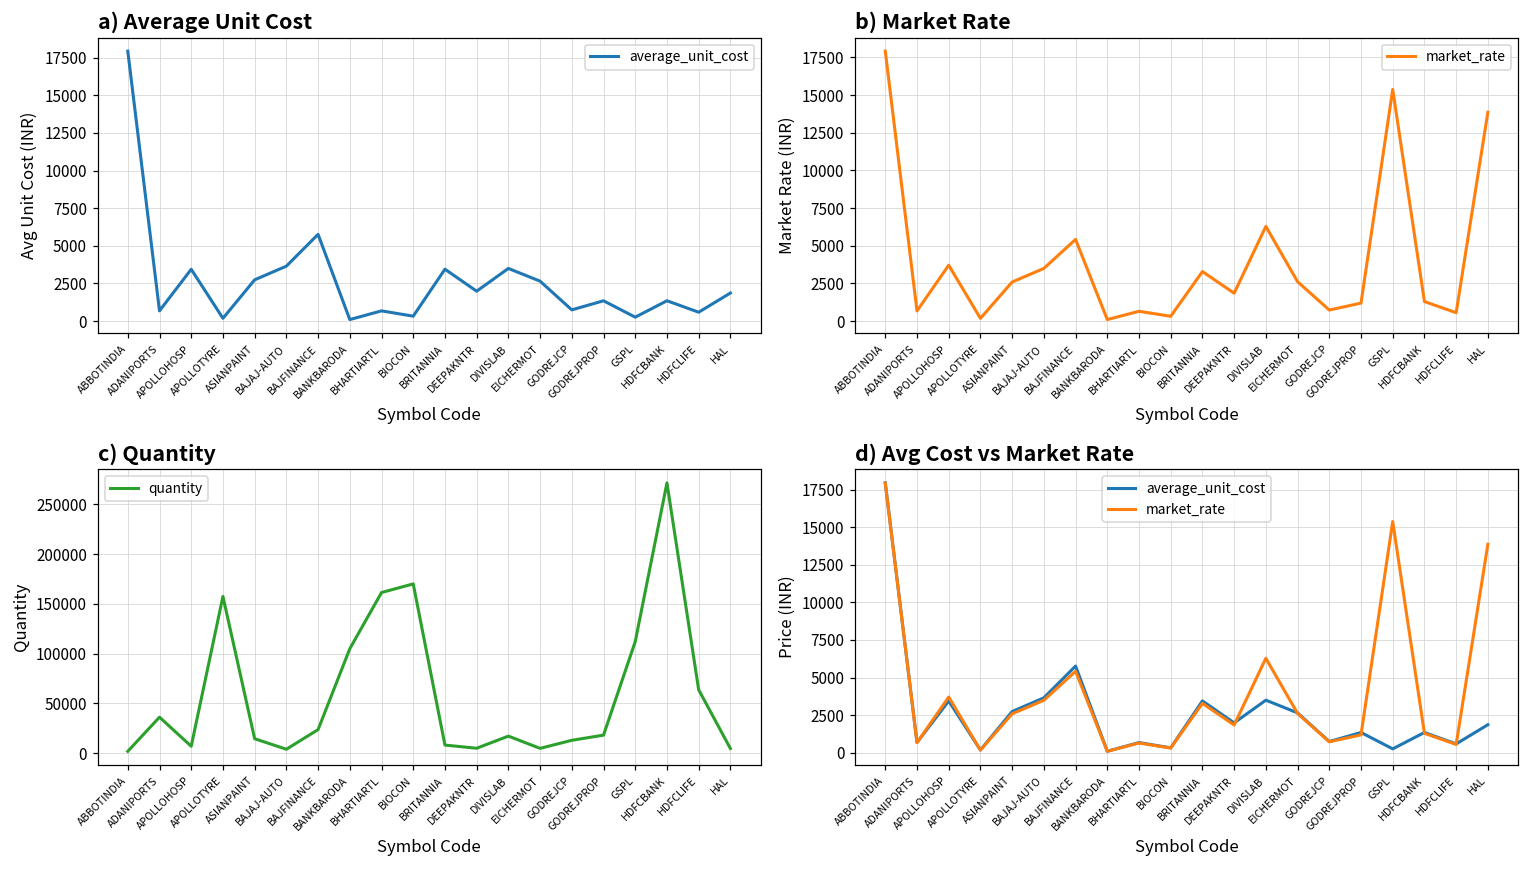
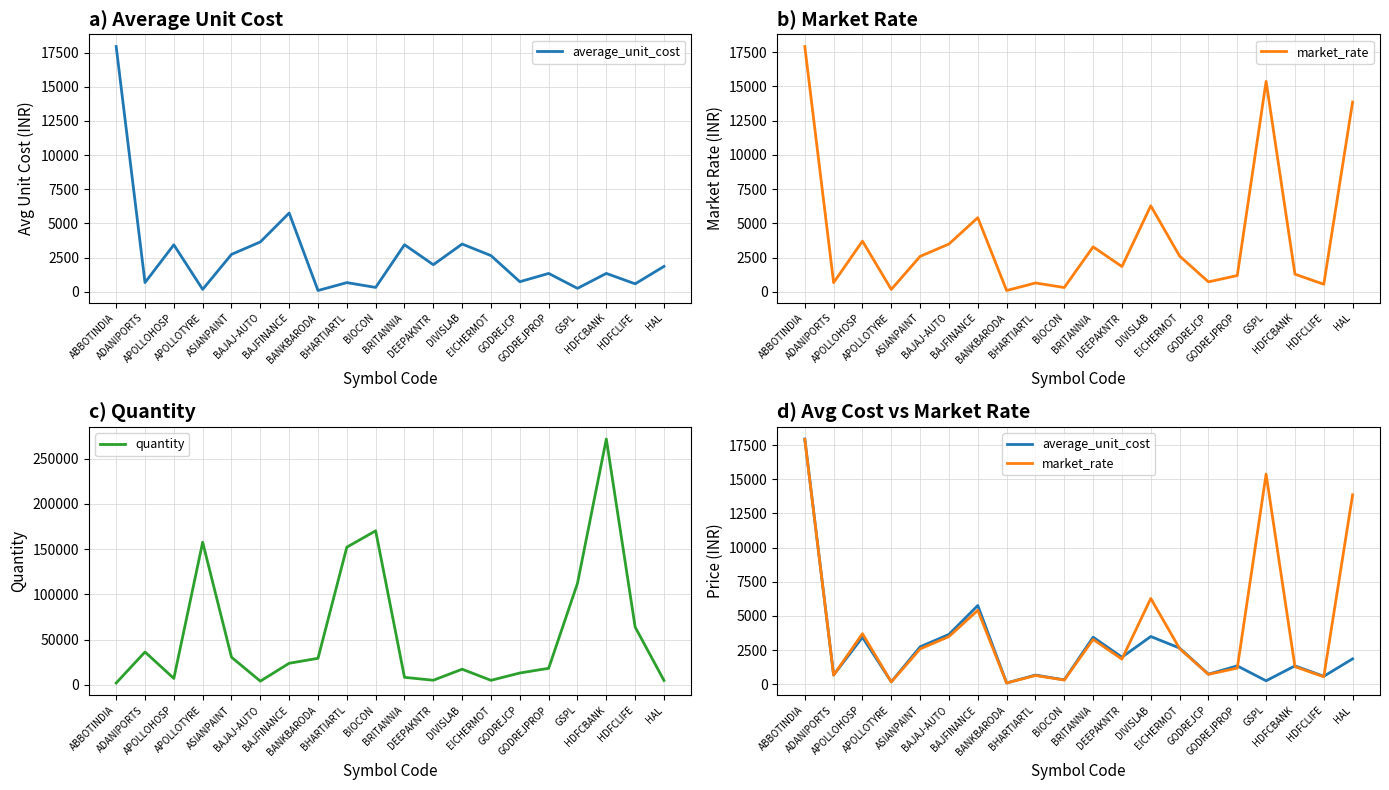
c) Quantity, ASIANPAINT: 10000 -> 30000
c) Quantity, BANKBARODA: 110000 -> 30000
c) Quantity, BHARTIARTL: 160000 -> 150000
